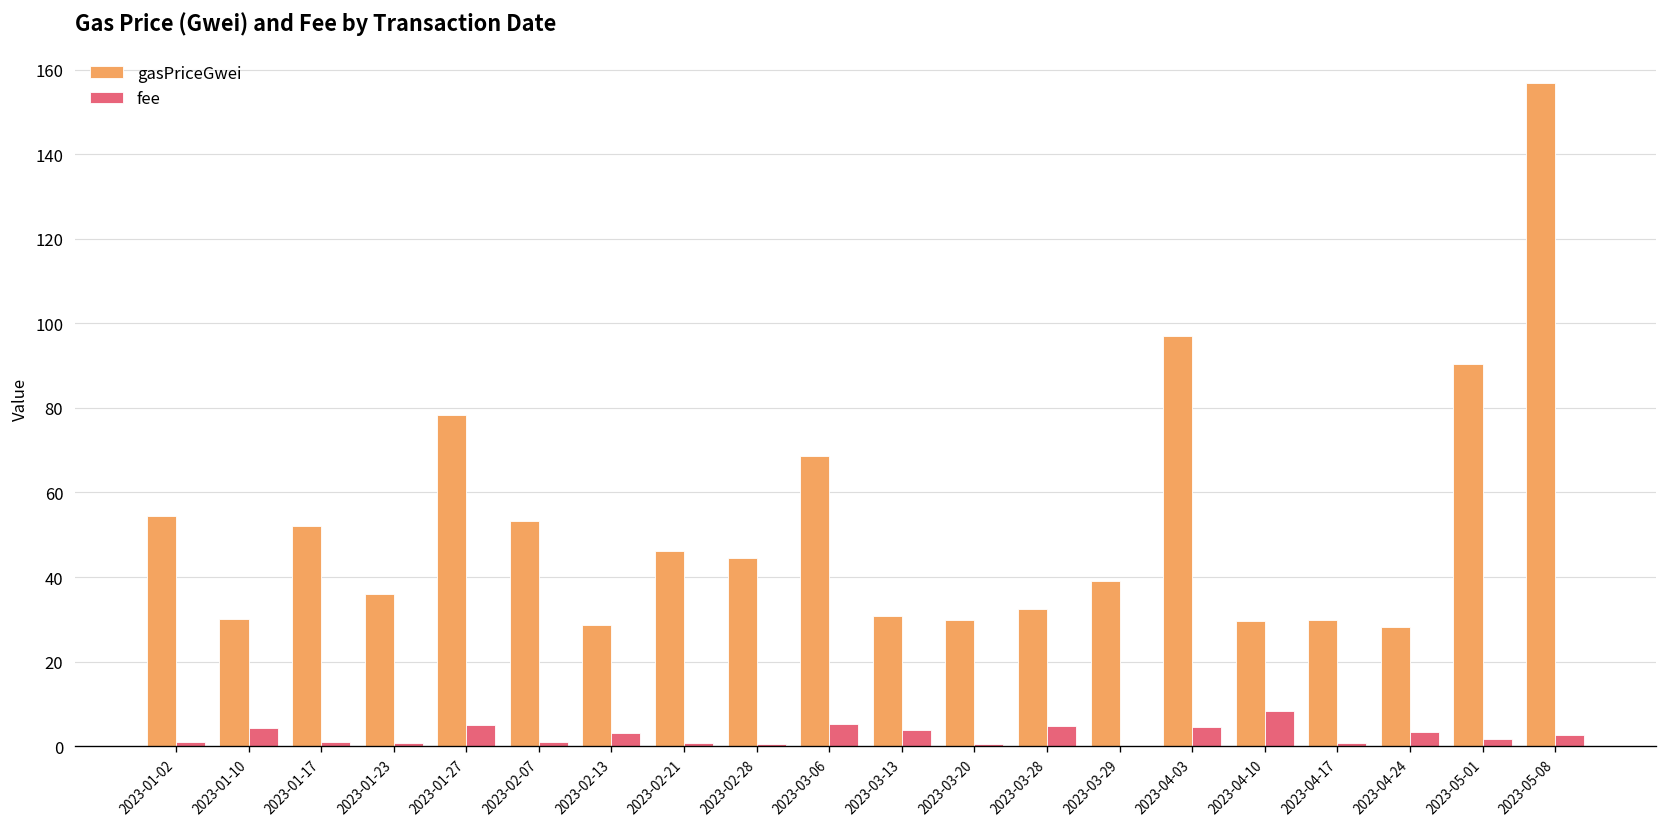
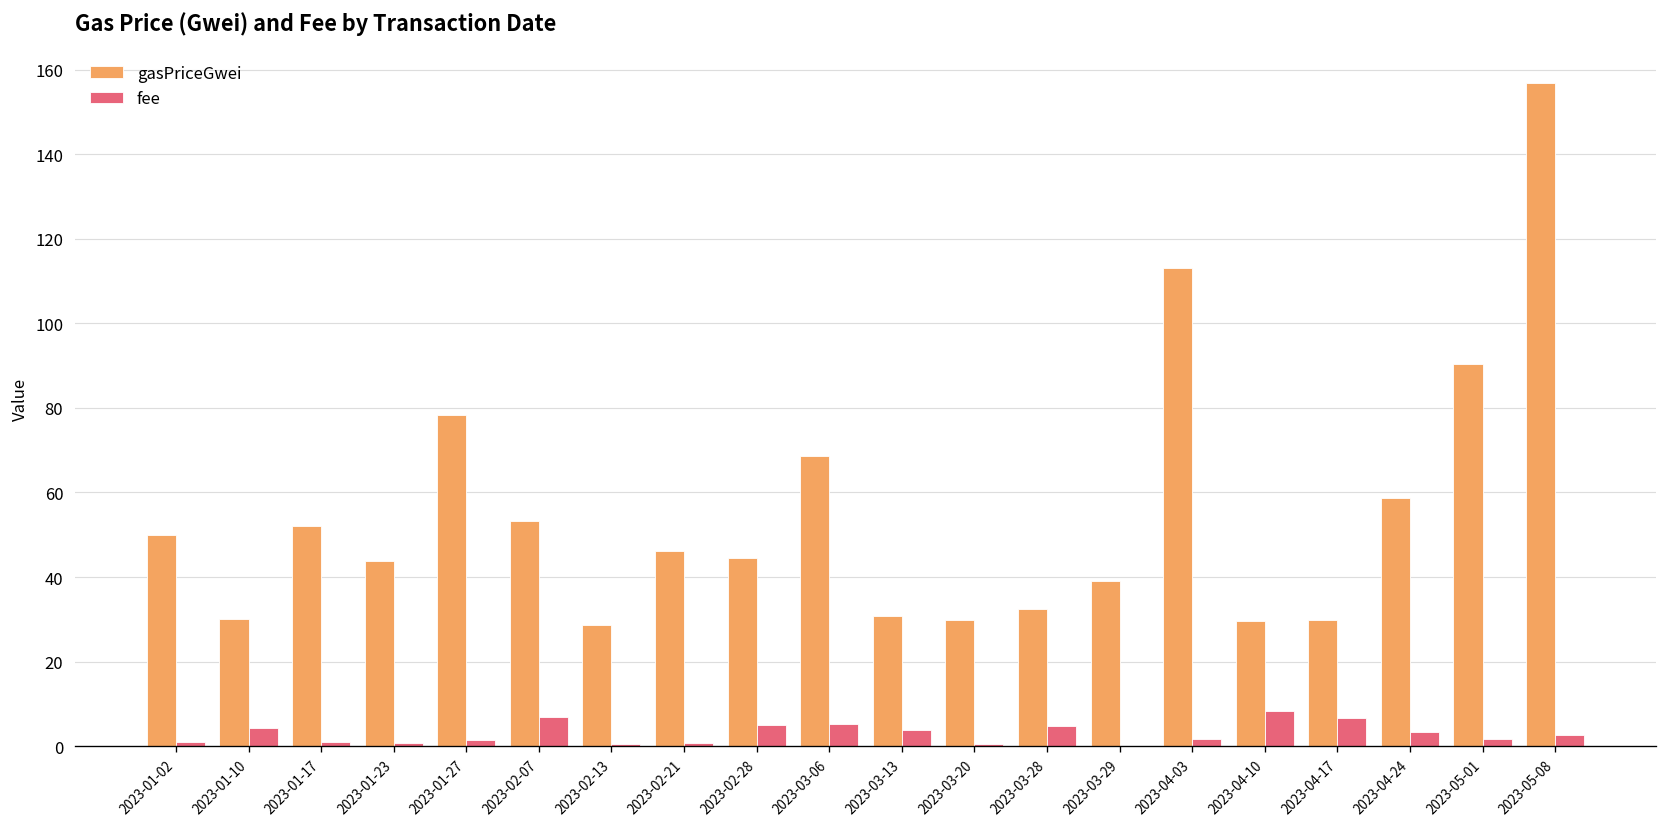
gasPriceGwei, 2023-01-02: 54 -> 50
gasPriceGwei, 2023-01-23: 36 -> 44
fee, 2023-01-27: 5 -> 1
fee, 2023-02-07: 1 -> 7
fee, 2023-02-13: 3 -> 1
fee, 2023-02-28: 1 -> 5
gasPriceGwei, 2023-04-03: 97 -> 113
fee, 2023-04-03: 5 -> 2
fee, 2023-04-17: 1 -> 7
gasPriceGwei, 2023-04-24: 28 -> 59
